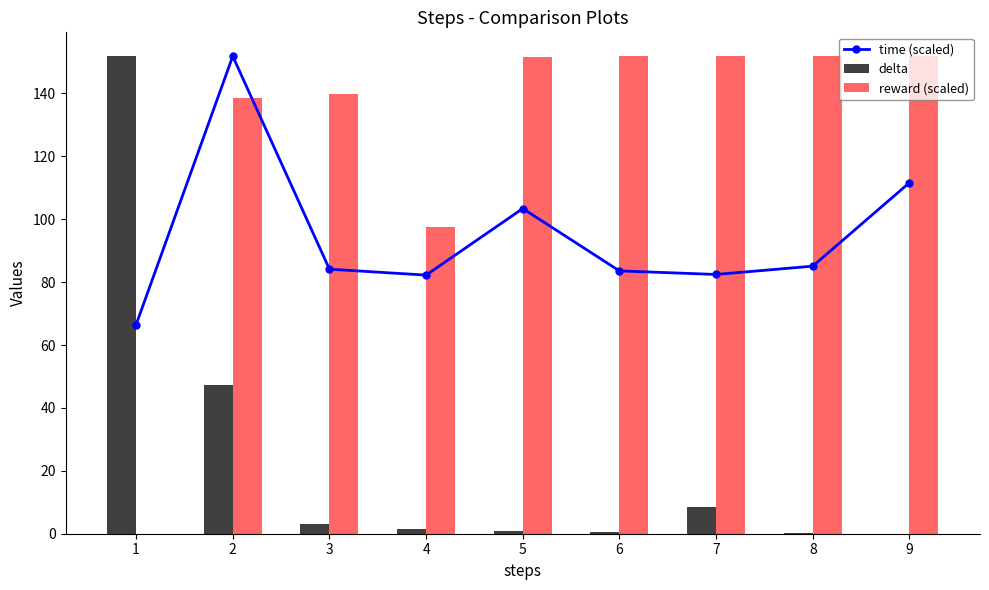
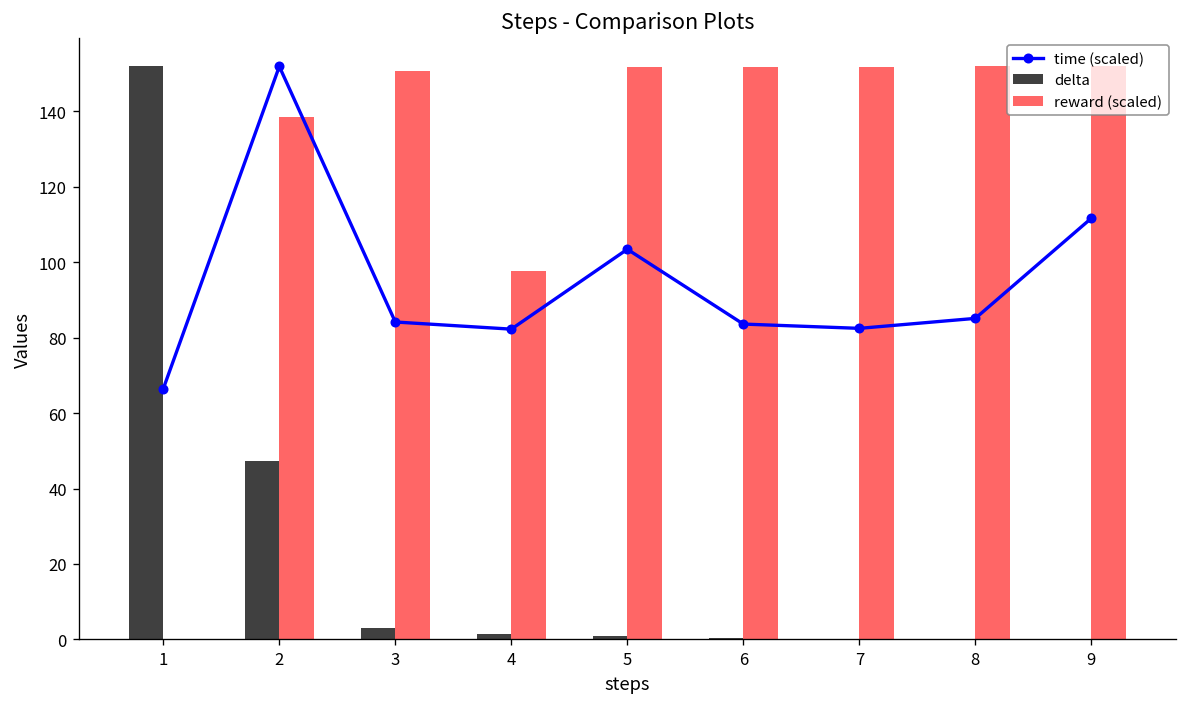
reward (scaled), 3: 140 -> 151
delta, 7: 8 -> 0
